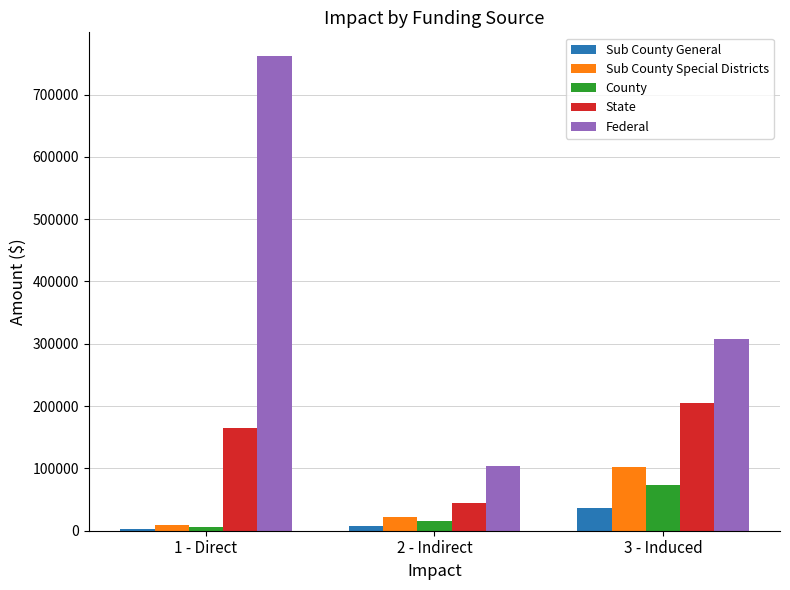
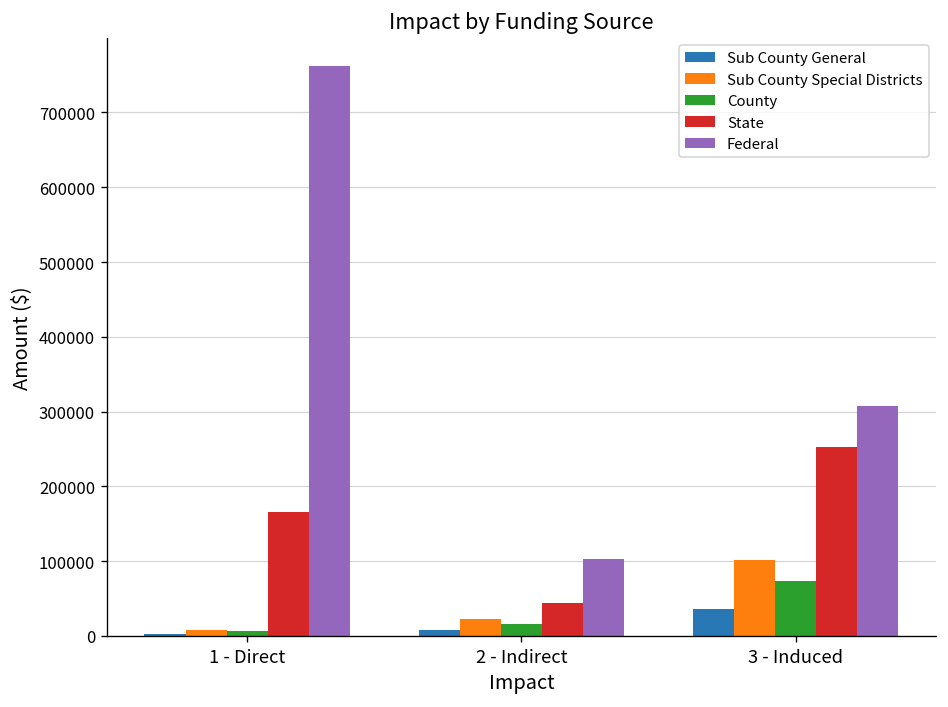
State, 3 - Induced: 210000 -> 250000
